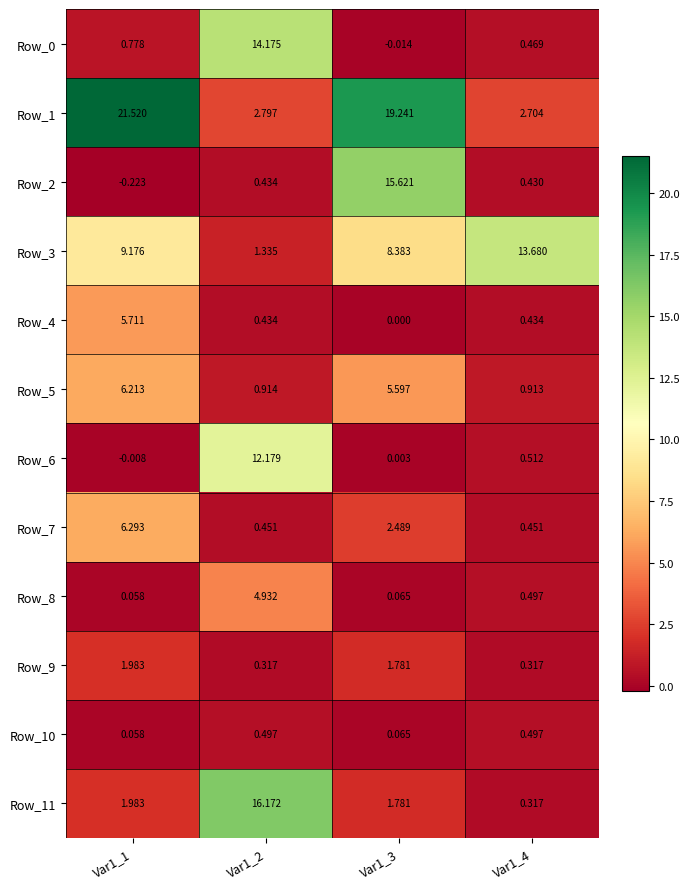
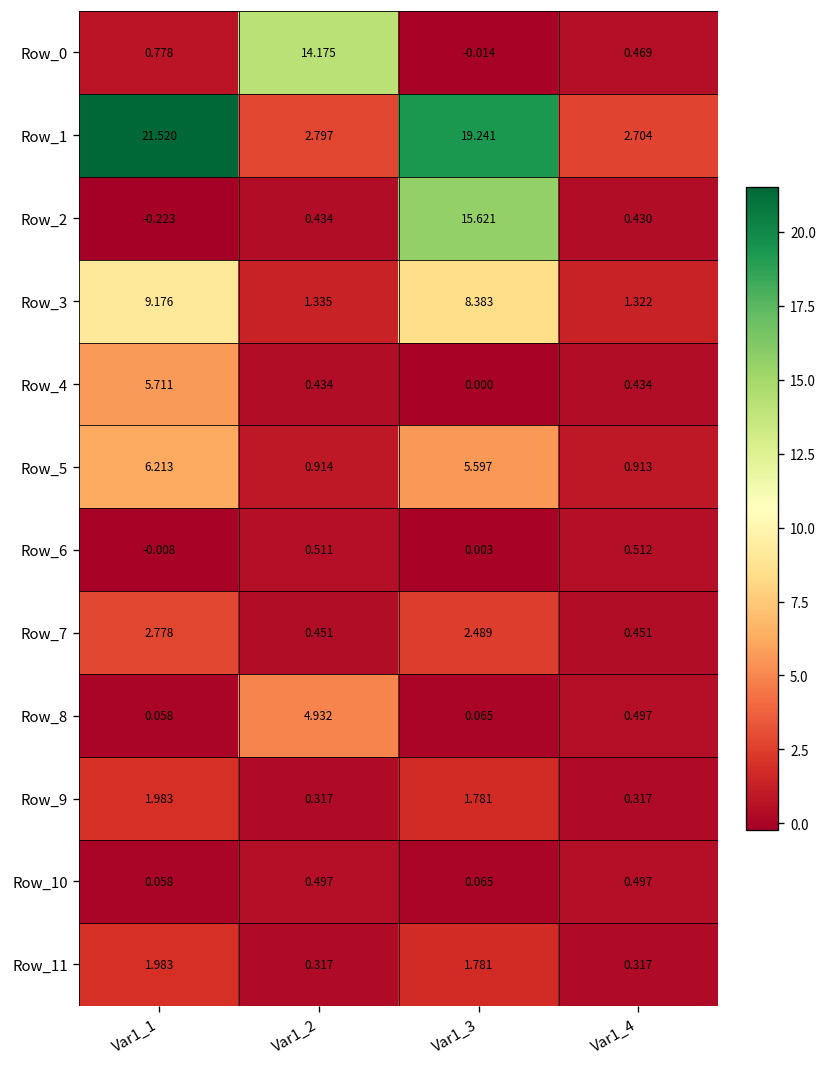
Row_3, Var1_4: 13.680 -> 1.322
Row_6, Var1_2: 12.179 -> 0.511
Row_7, Var1_1: 6.293 -> 2.778
Row_11, Var1_2: 16.172 -> 0.317
